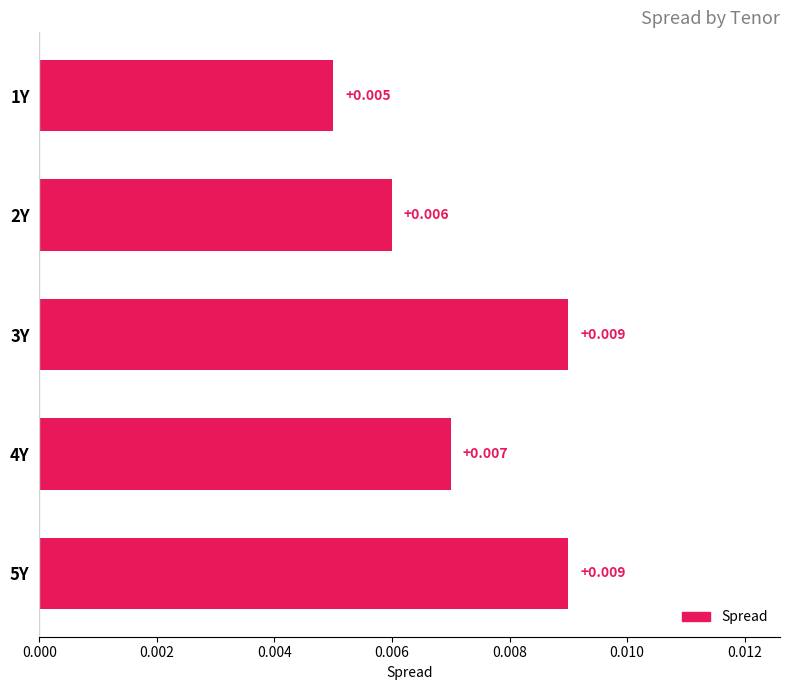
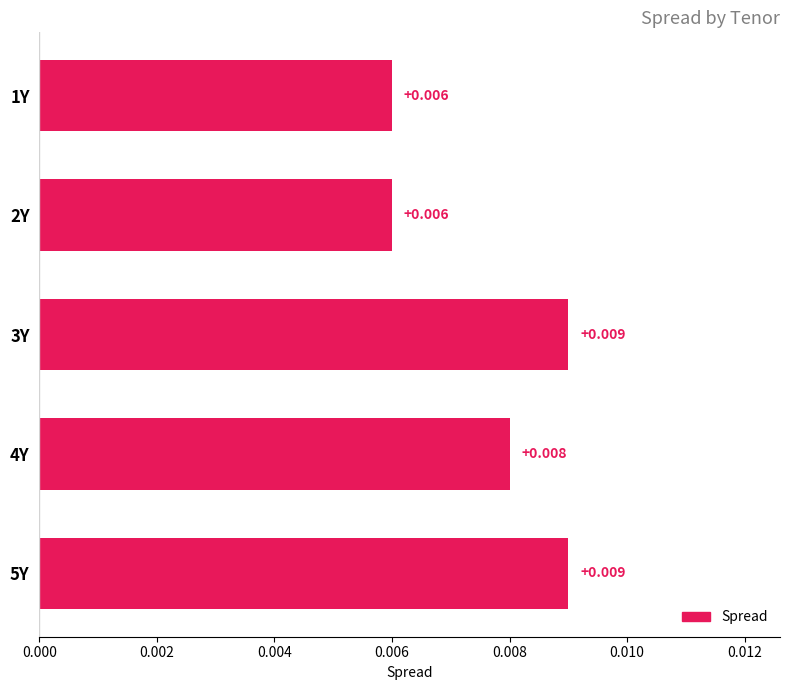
1Y: +0.005 -> +0.006
4Y: +0.007 -> +0.008
